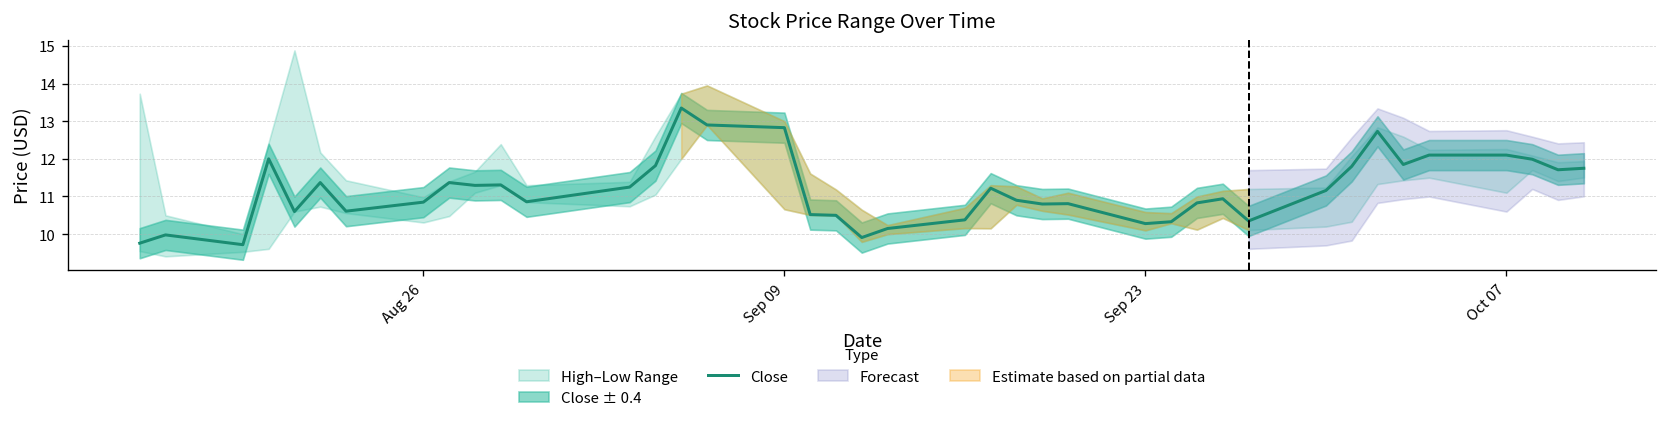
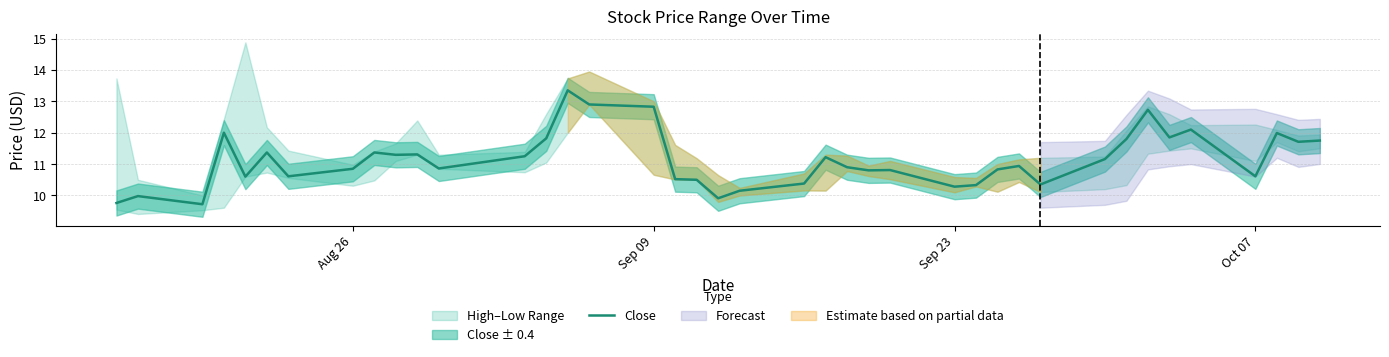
Close, Oct 07: 12.1 -> 10.6
